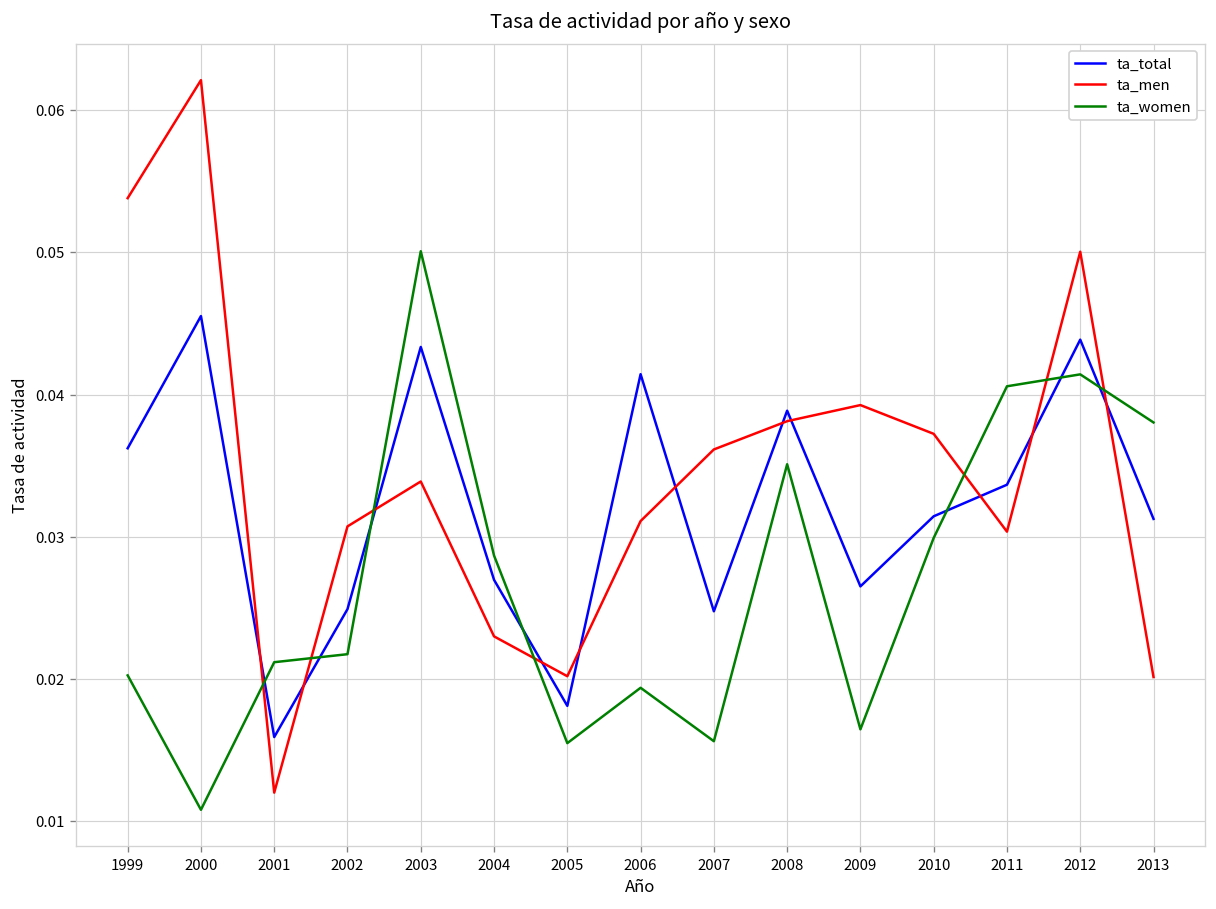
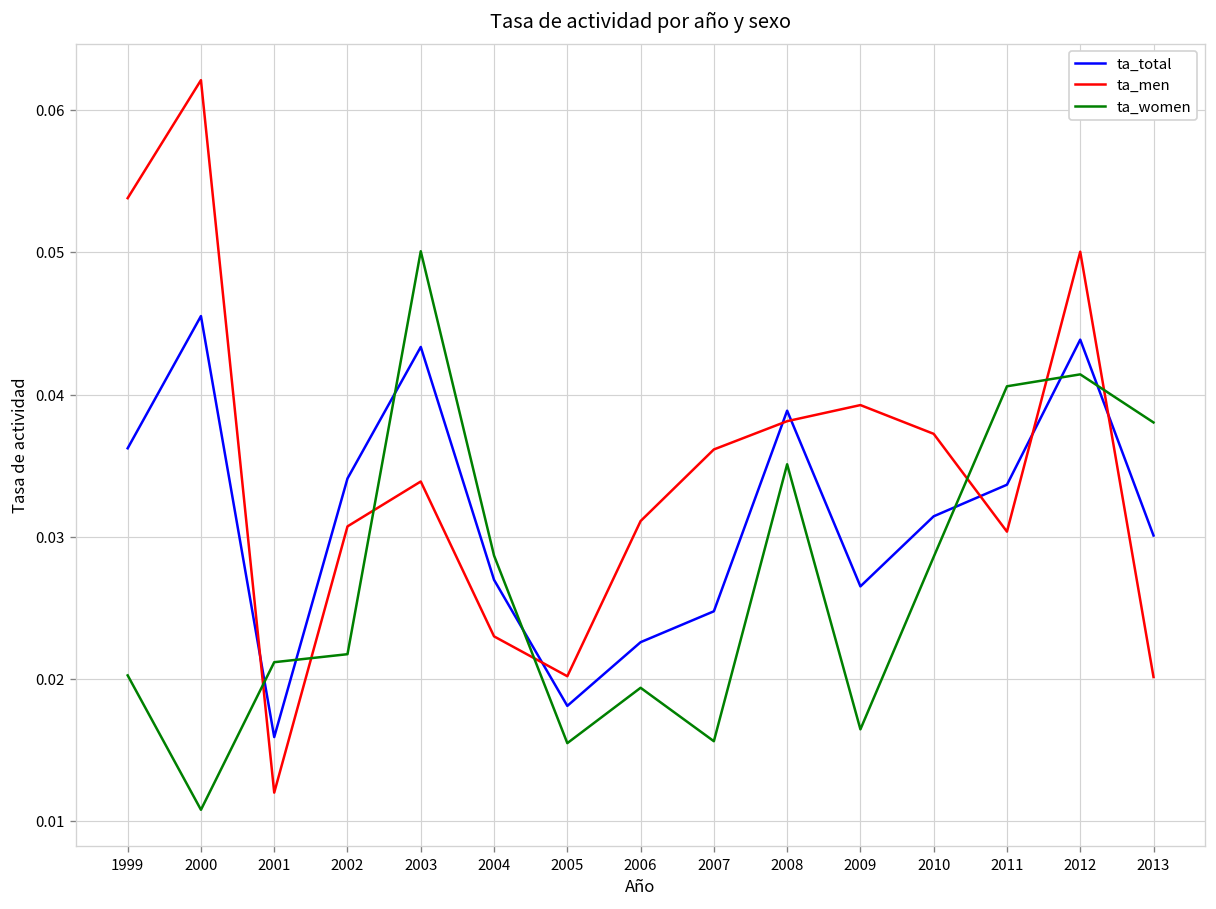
ta_total, 2002: 0.0249 -> 0.0341
ta_total, 2006: 0.0414 -> 0.0226
ta_women, 2010: 0.0299 -> 0.0286
ta_total, 2013: 0.0313 -> 0.0301
